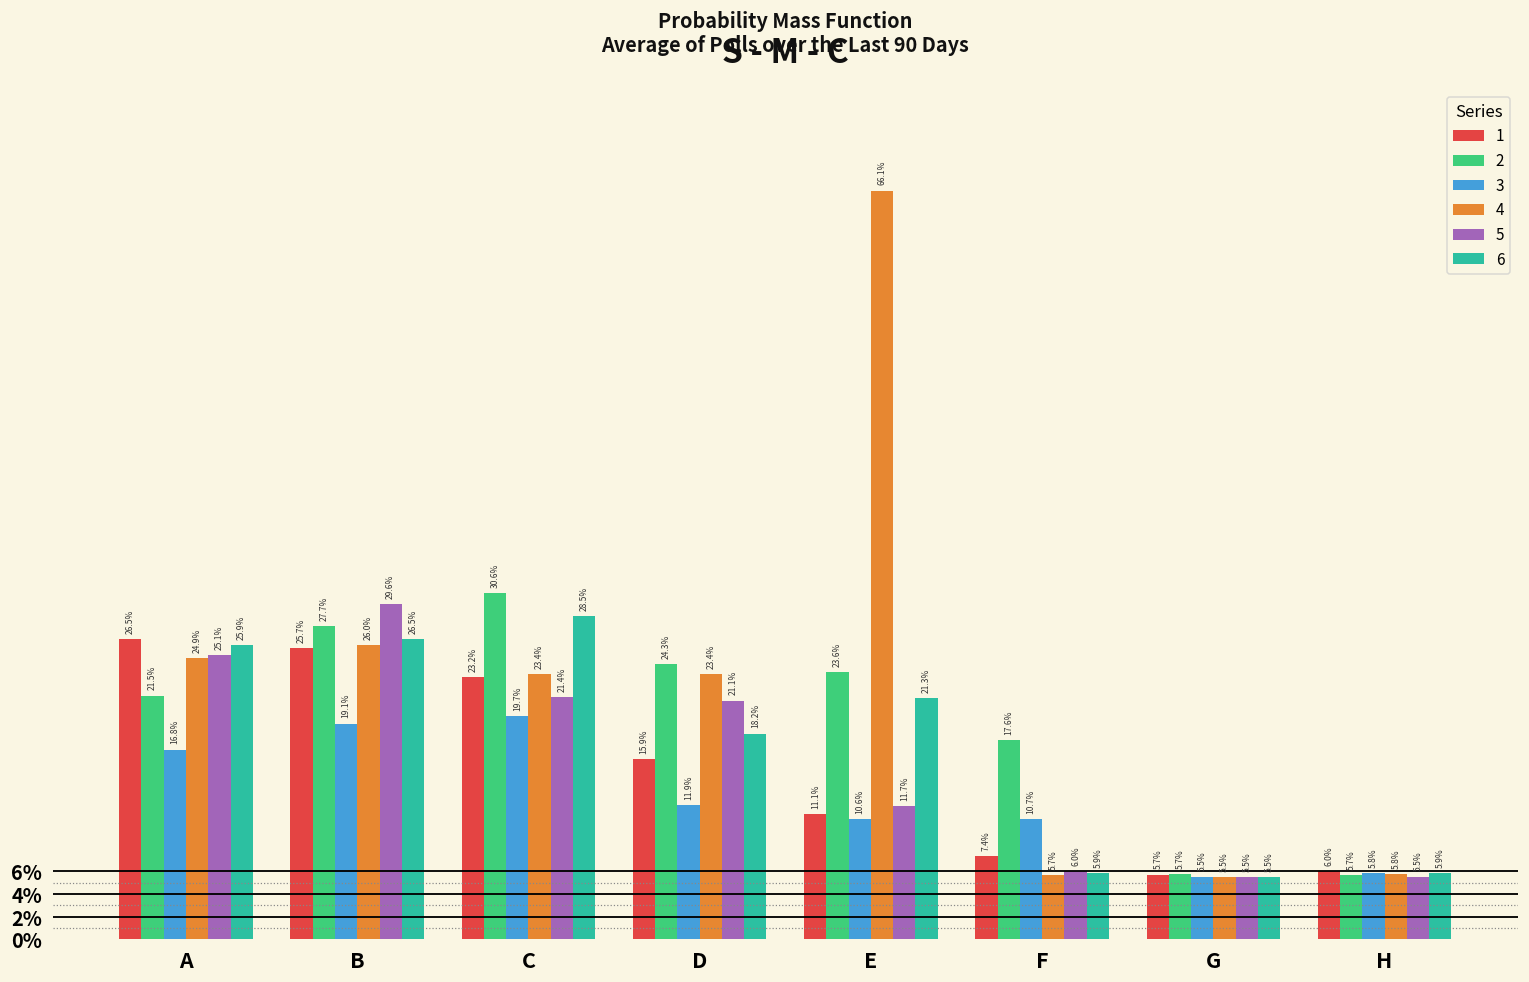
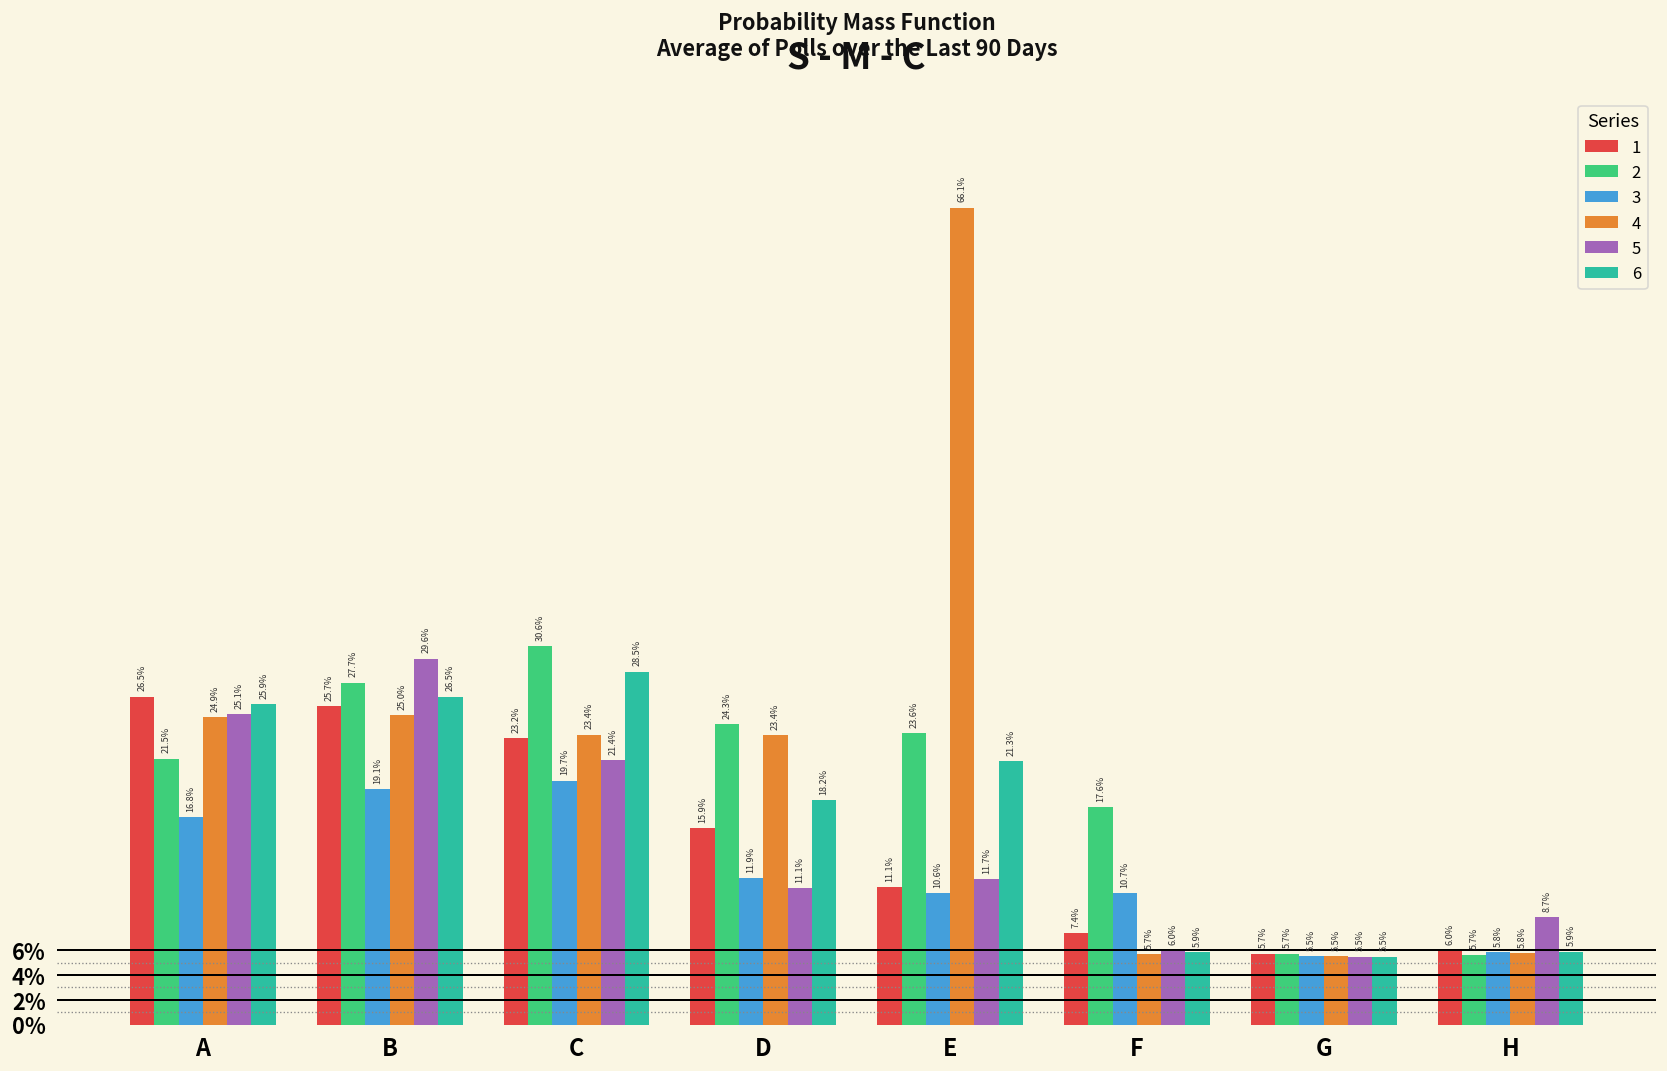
4, B: 26.0% -> 25.0%
5, D: 21.1% -> 11.1%
5, H: 5.5% -> 8.7%
